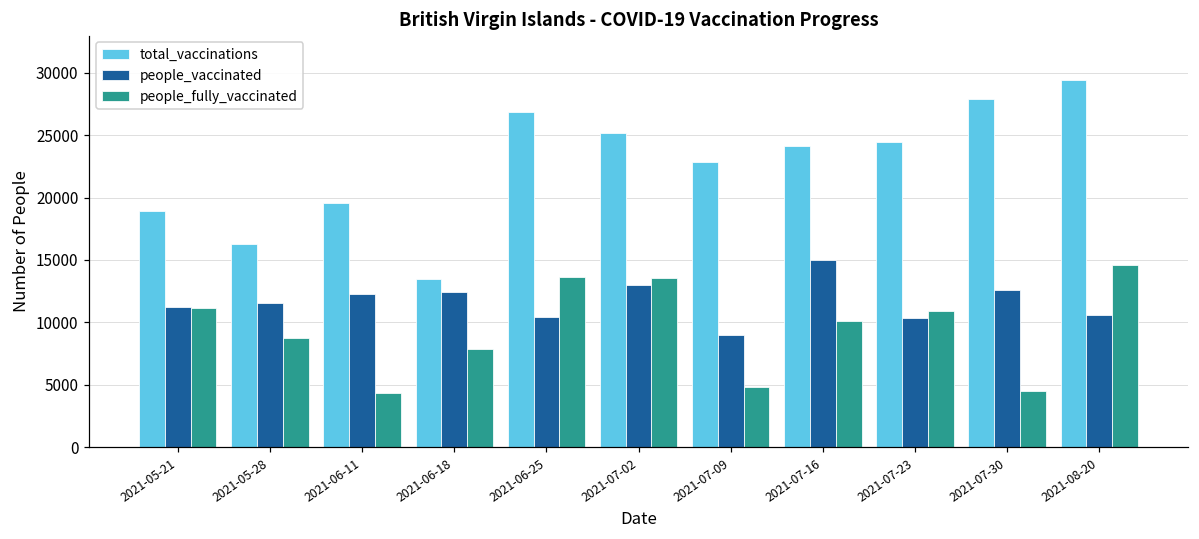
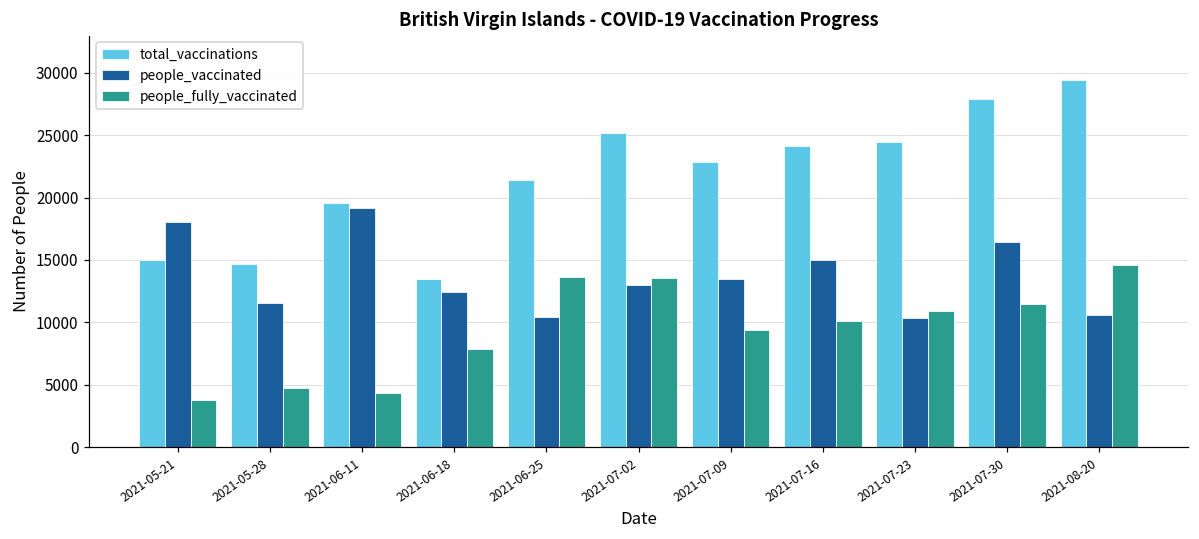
total_vaccinations, 2021-05-21: 19000 -> 15000
people_vaccinated, 2021-05-21: 11300 -> 18000
people_fully_vaccinated, 2021-05-21: 11200 -> 3800
total_vaccinations, 2021-05-28: 16300 -> 14600
people_fully_vaccinated, 2021-05-28: 8800 -> 4700
people_vaccinated, 2021-06-11: 12200 -> 19200
total_vaccinations, 2021-06-25: 26800 -> 21400
people_vaccinated, 2021-07-09: 9000 -> 13400
people_fully_vaccinated, 2021-07-09: 4800 -> 9400
people_vaccinated, 2021-07-30: 12600 -> 16400
people_fully_vaccinated, 2021-07-30: 4500 -> 11400
